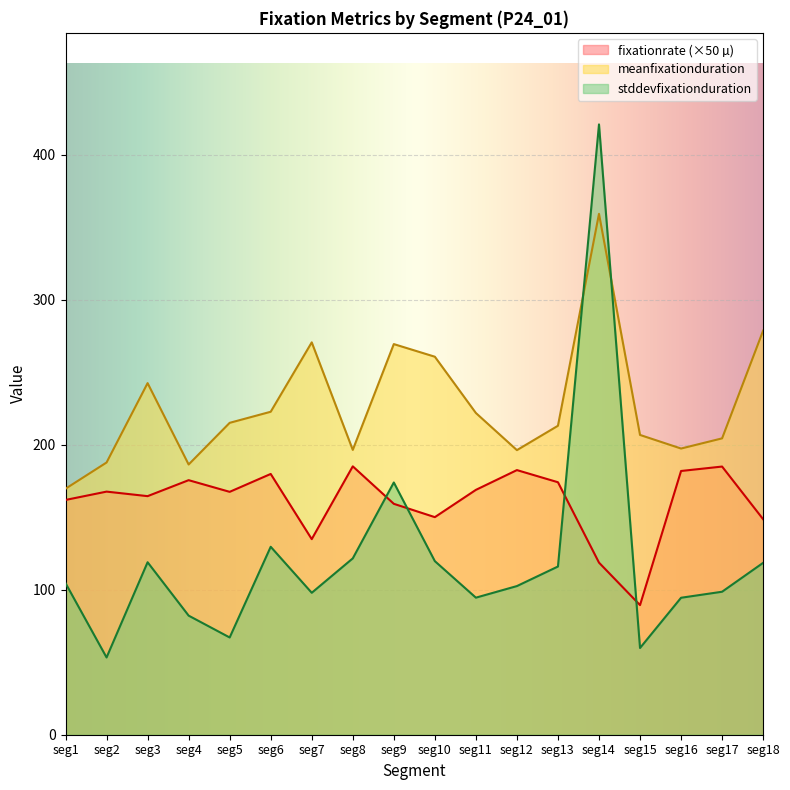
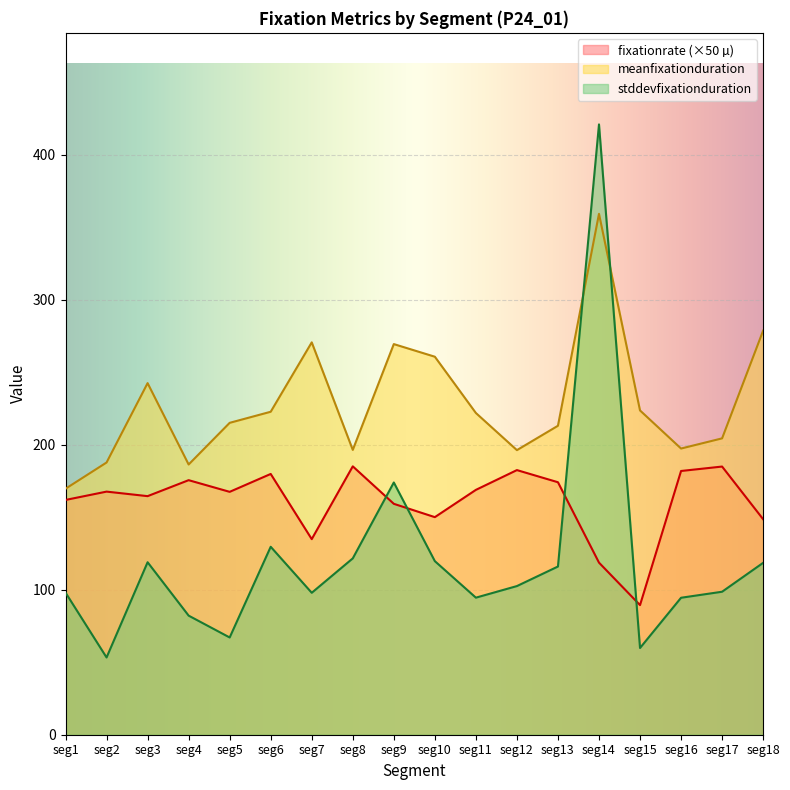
stddevfixationduration, seg1: 105 -> 98
meanfixationduration, seg15: 207 -> 224
